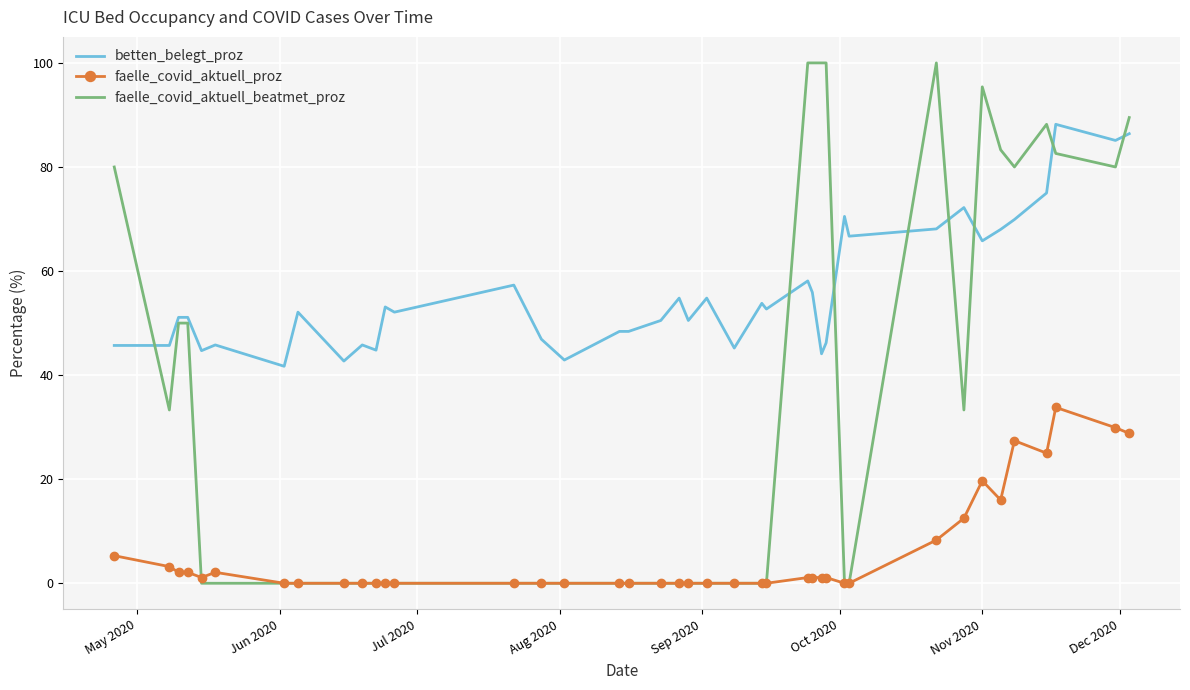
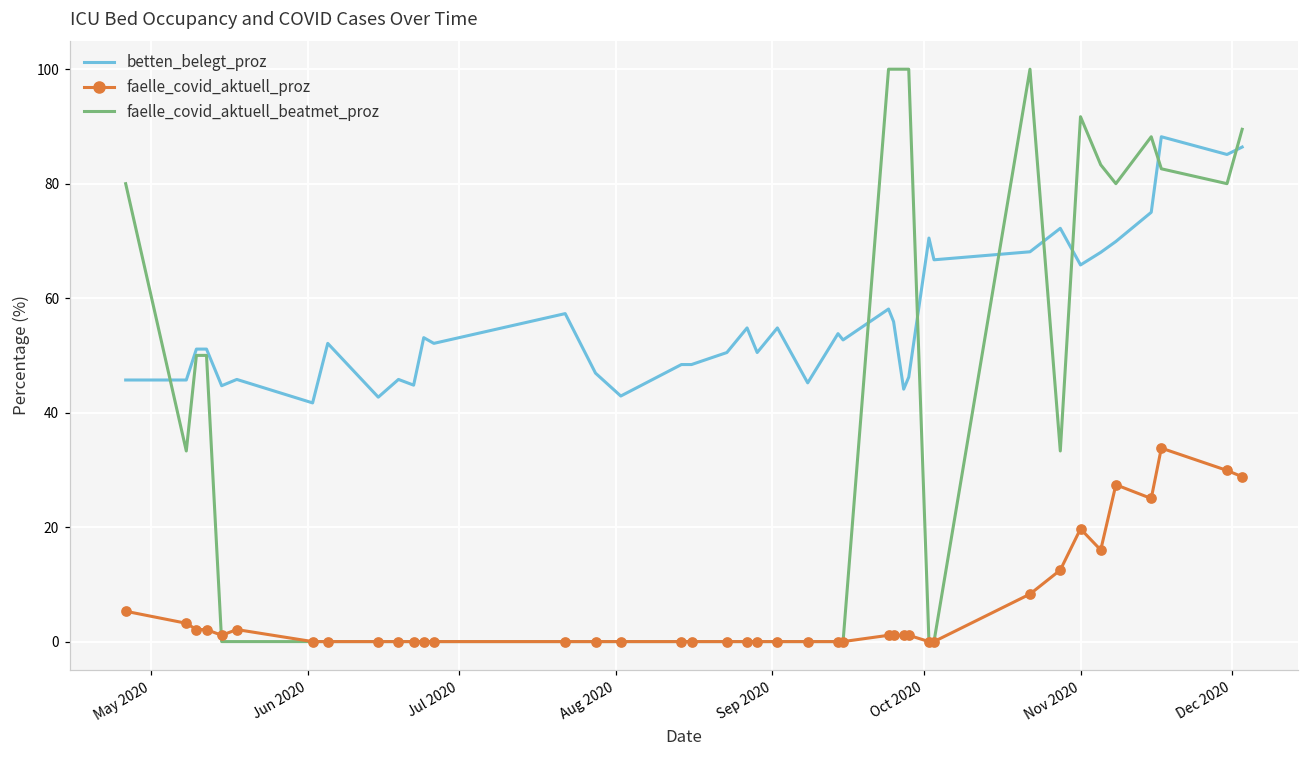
faelle_covid_aktuell_beatmet_proz, Nov 2020: 95 -> 92
